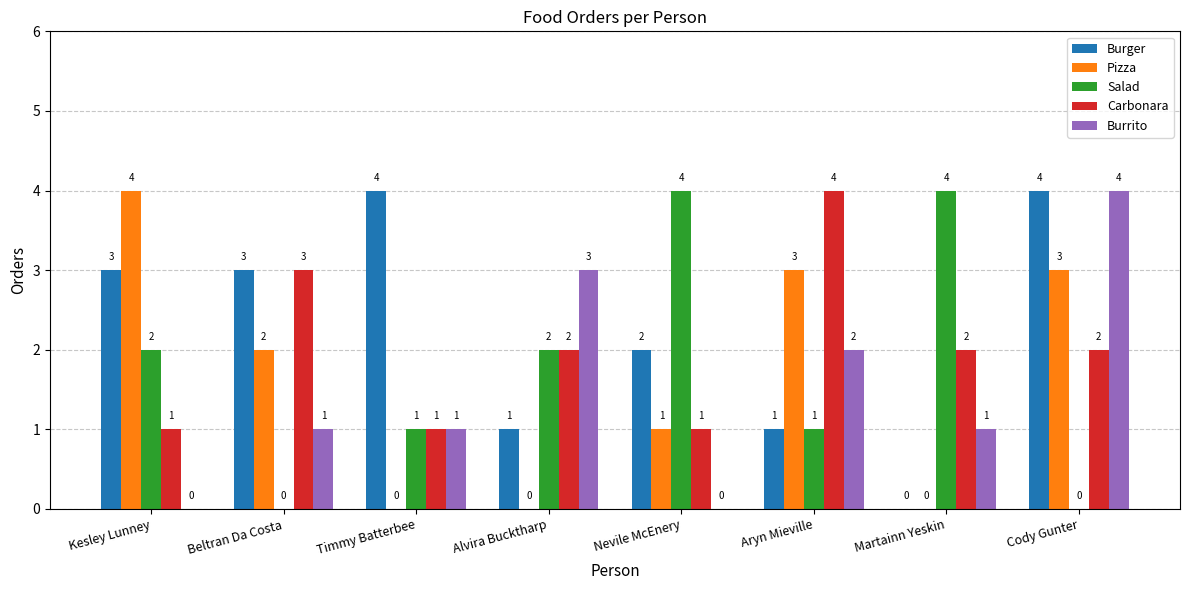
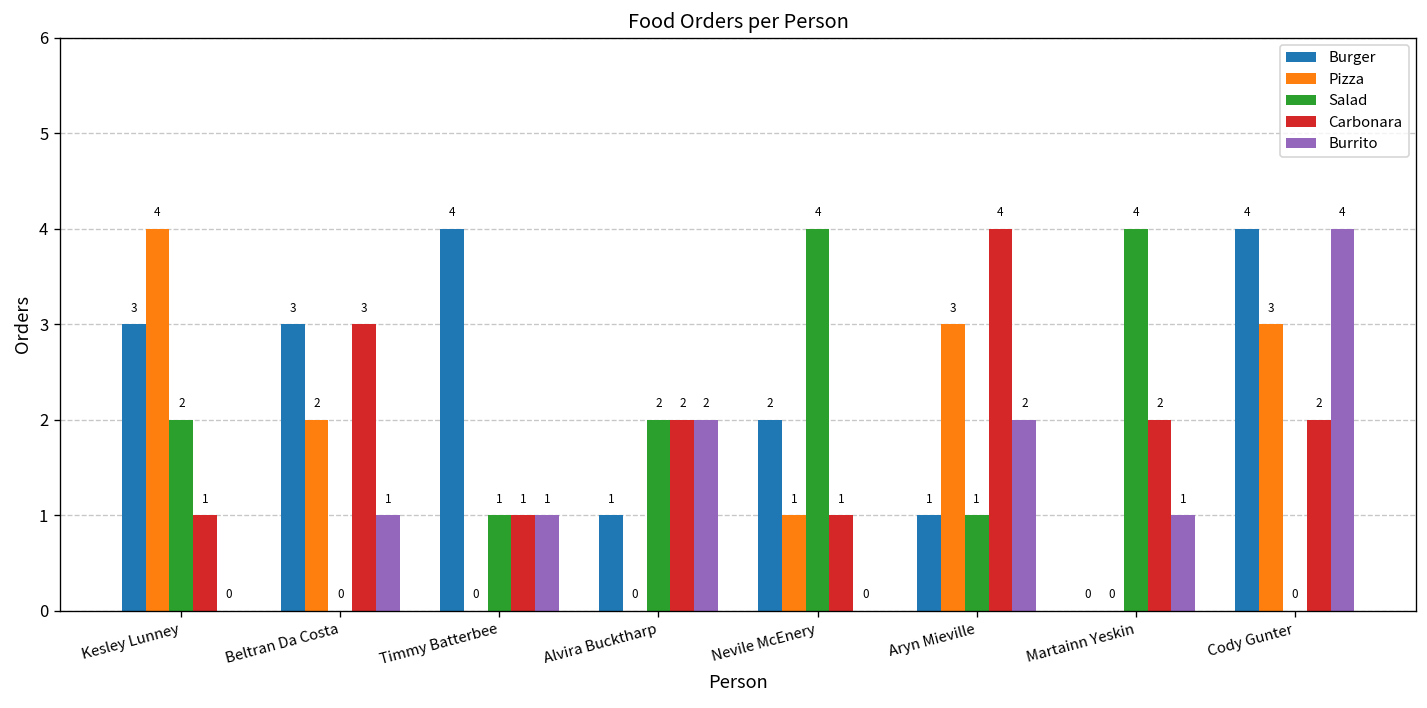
Burrito, Alvira Bucktharp: 3 -> 2
